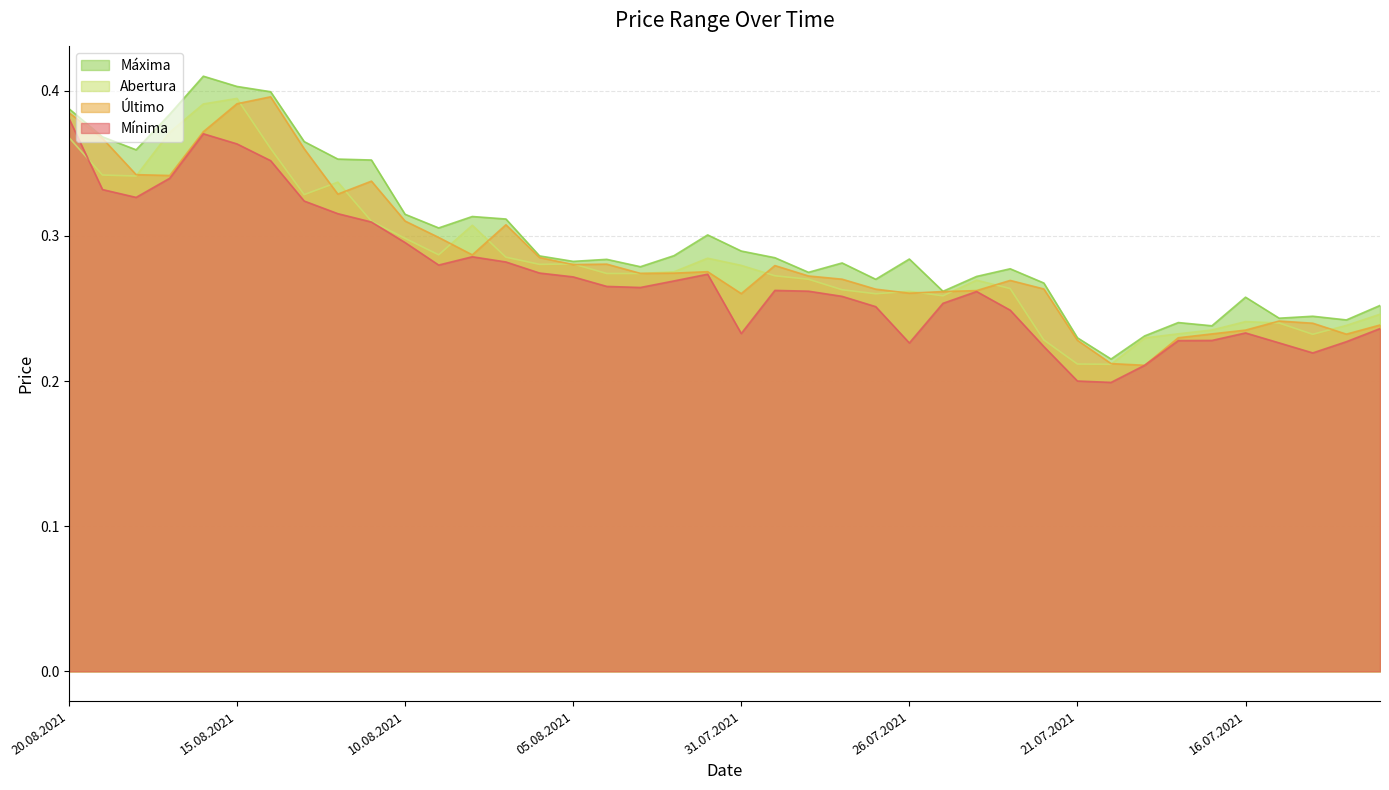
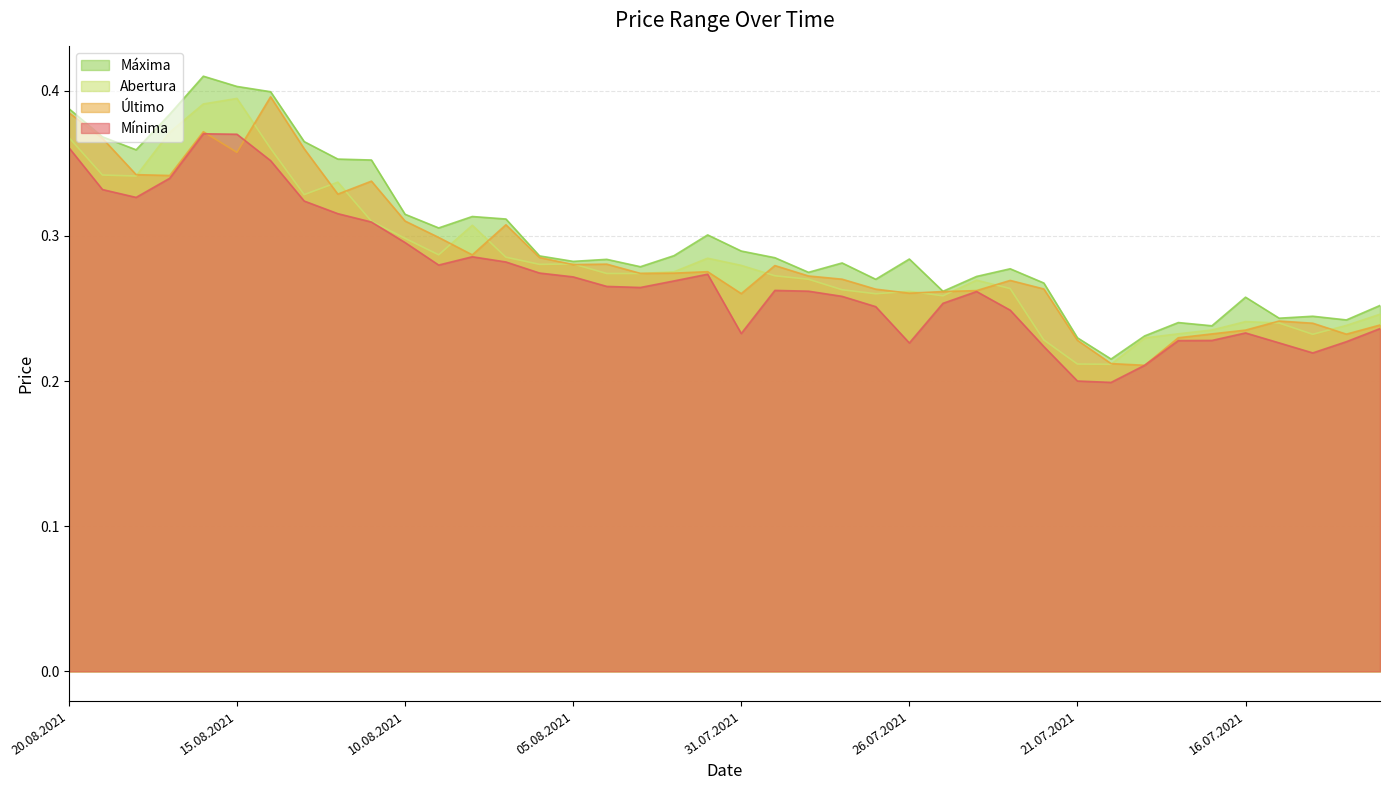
Mínima, 20.08.2021: 0.381 -> 0.361
Último, 15.08.2021: 0.391 -> 0.358
Mínima, 15.08.2021: 0.363 -> 0.370
